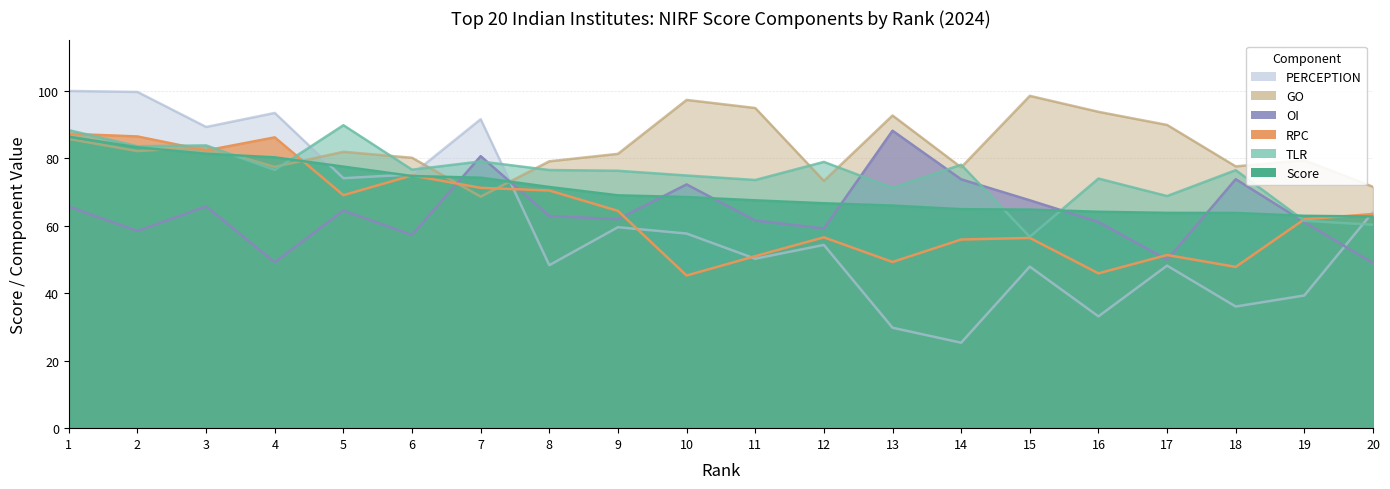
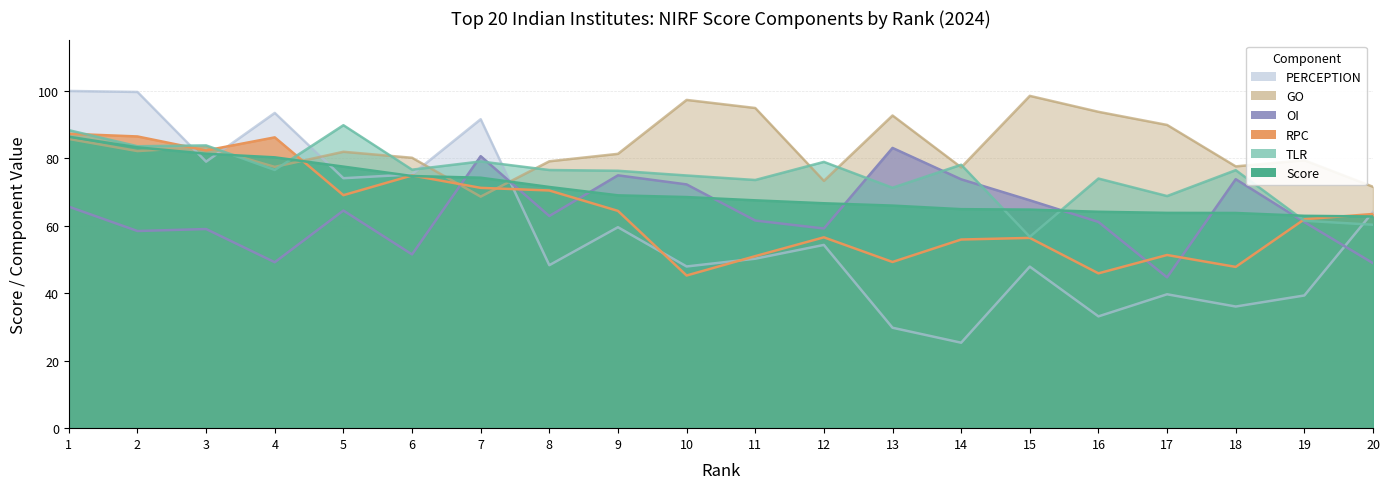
PERCEPTION, 3: 89 -> 79
OI, 3: 66 -> 59
OI, 6: 57 -> 52
OI, 9: 62 -> 75
PERCEPTION, 10: 58 -> 48
OI, 13: 88 -> 83
PERCEPTION, 17: 48 -> 40
OI, 17: 50 -> 45
